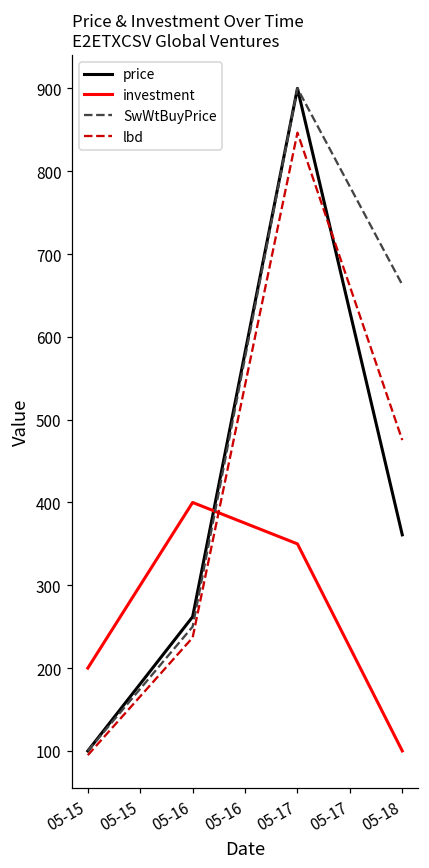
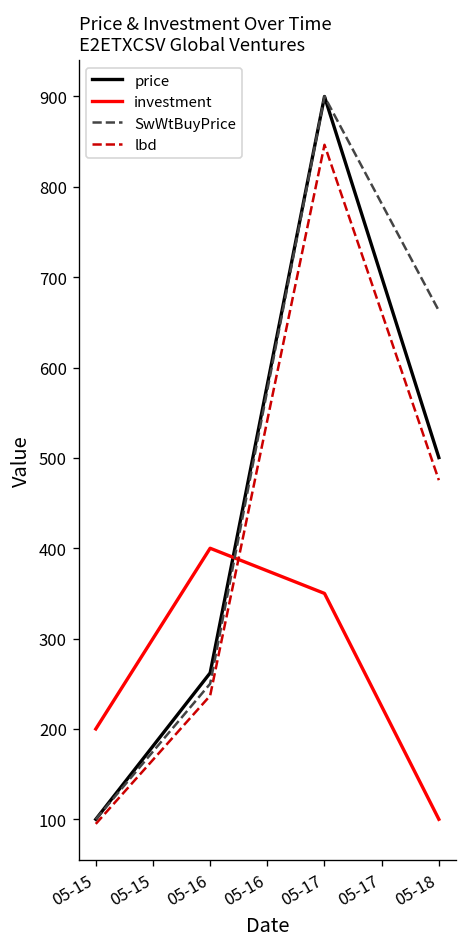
price, 05-18: 360 -> 500
